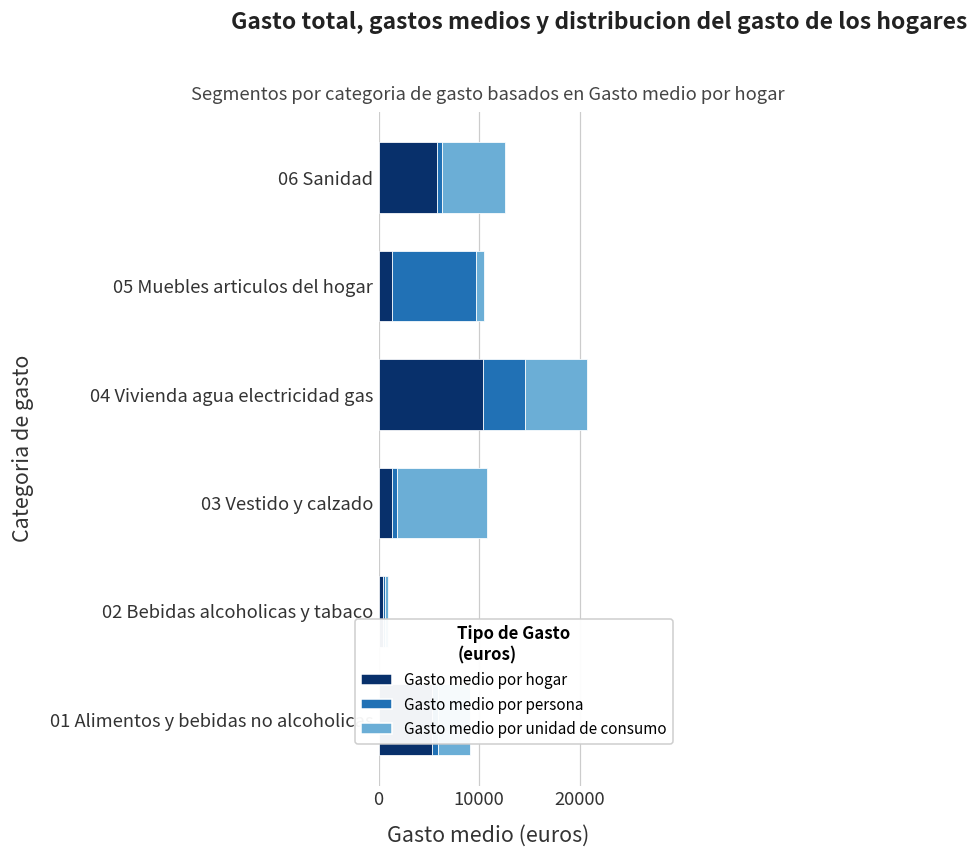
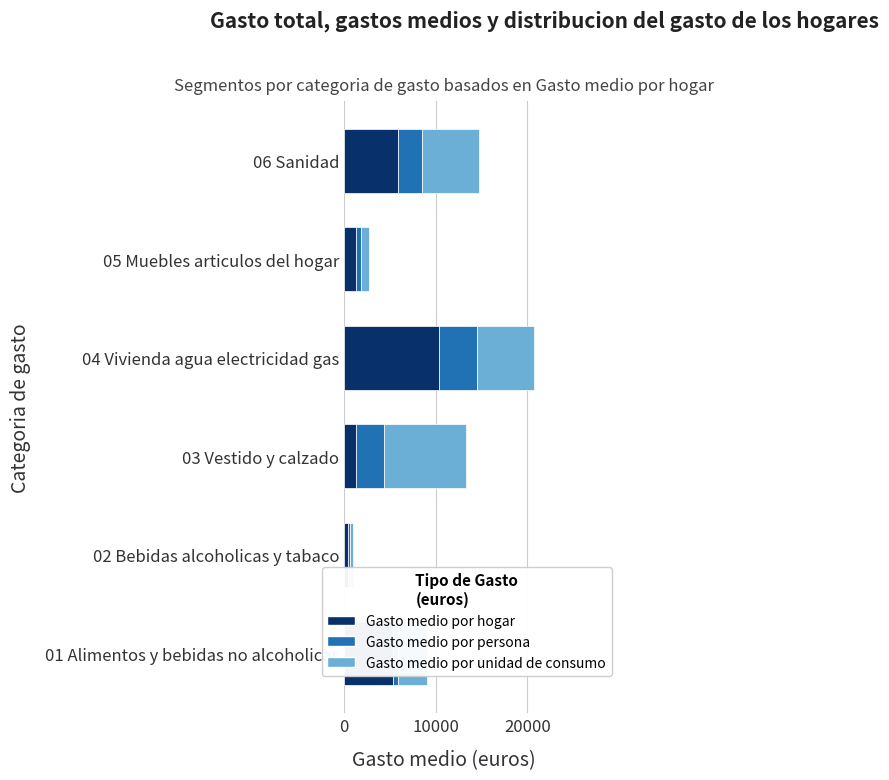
Gasto medio por persona, 06 Sanidad: 0 -> 3000
Gasto medio por persona, 05 Muebles articulos del hogar: 8000 -> 1000
Gasto medio por persona, 03 Vestido y calzado: 1000 -> 3000
